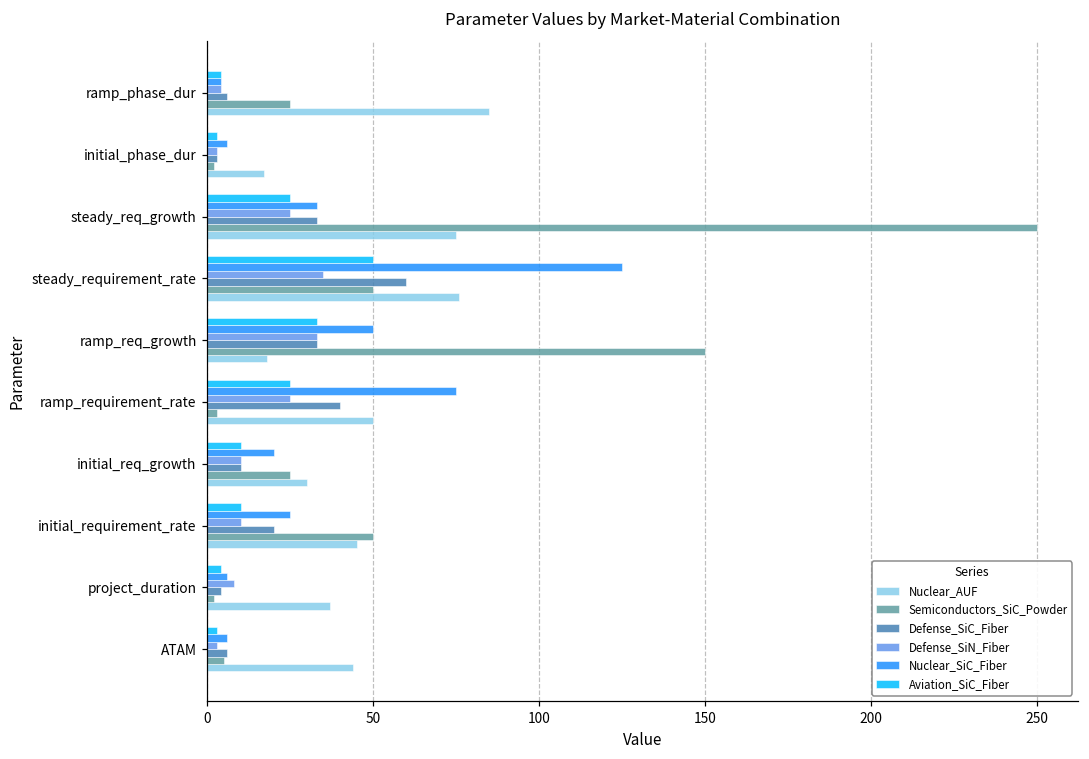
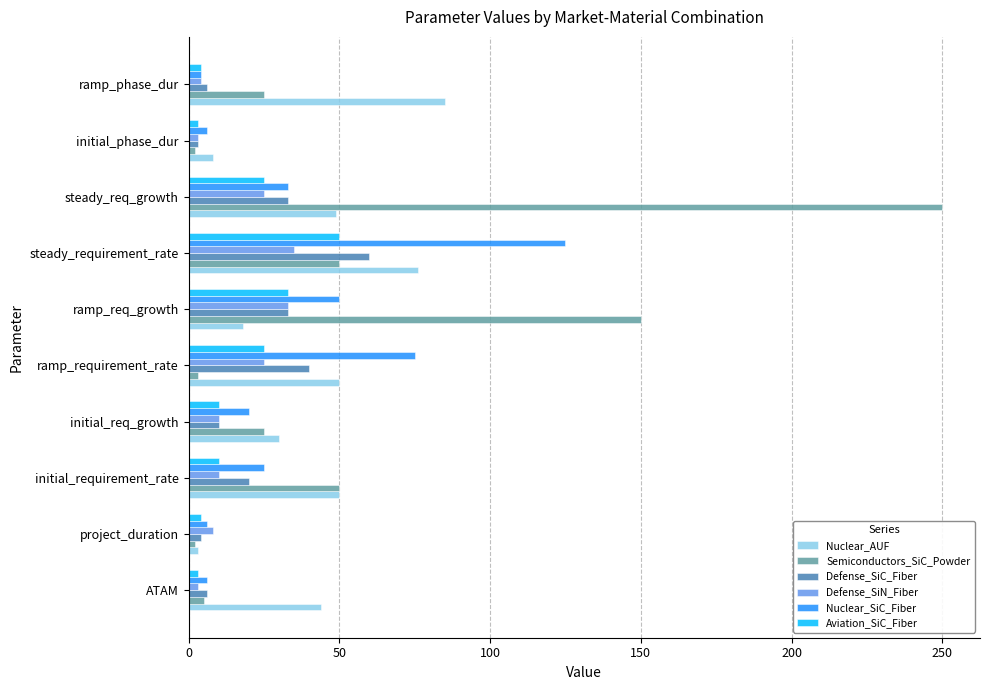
Nuclear_AUF, initial_phase_dur: 17 -> 8
Nuclear_AUF, steady_req_growth: 75 -> 49
Nuclear_AUF, initial_requirement_rate: 45 -> 50
Nuclear_AUF, project_duration: 37 -> 3
